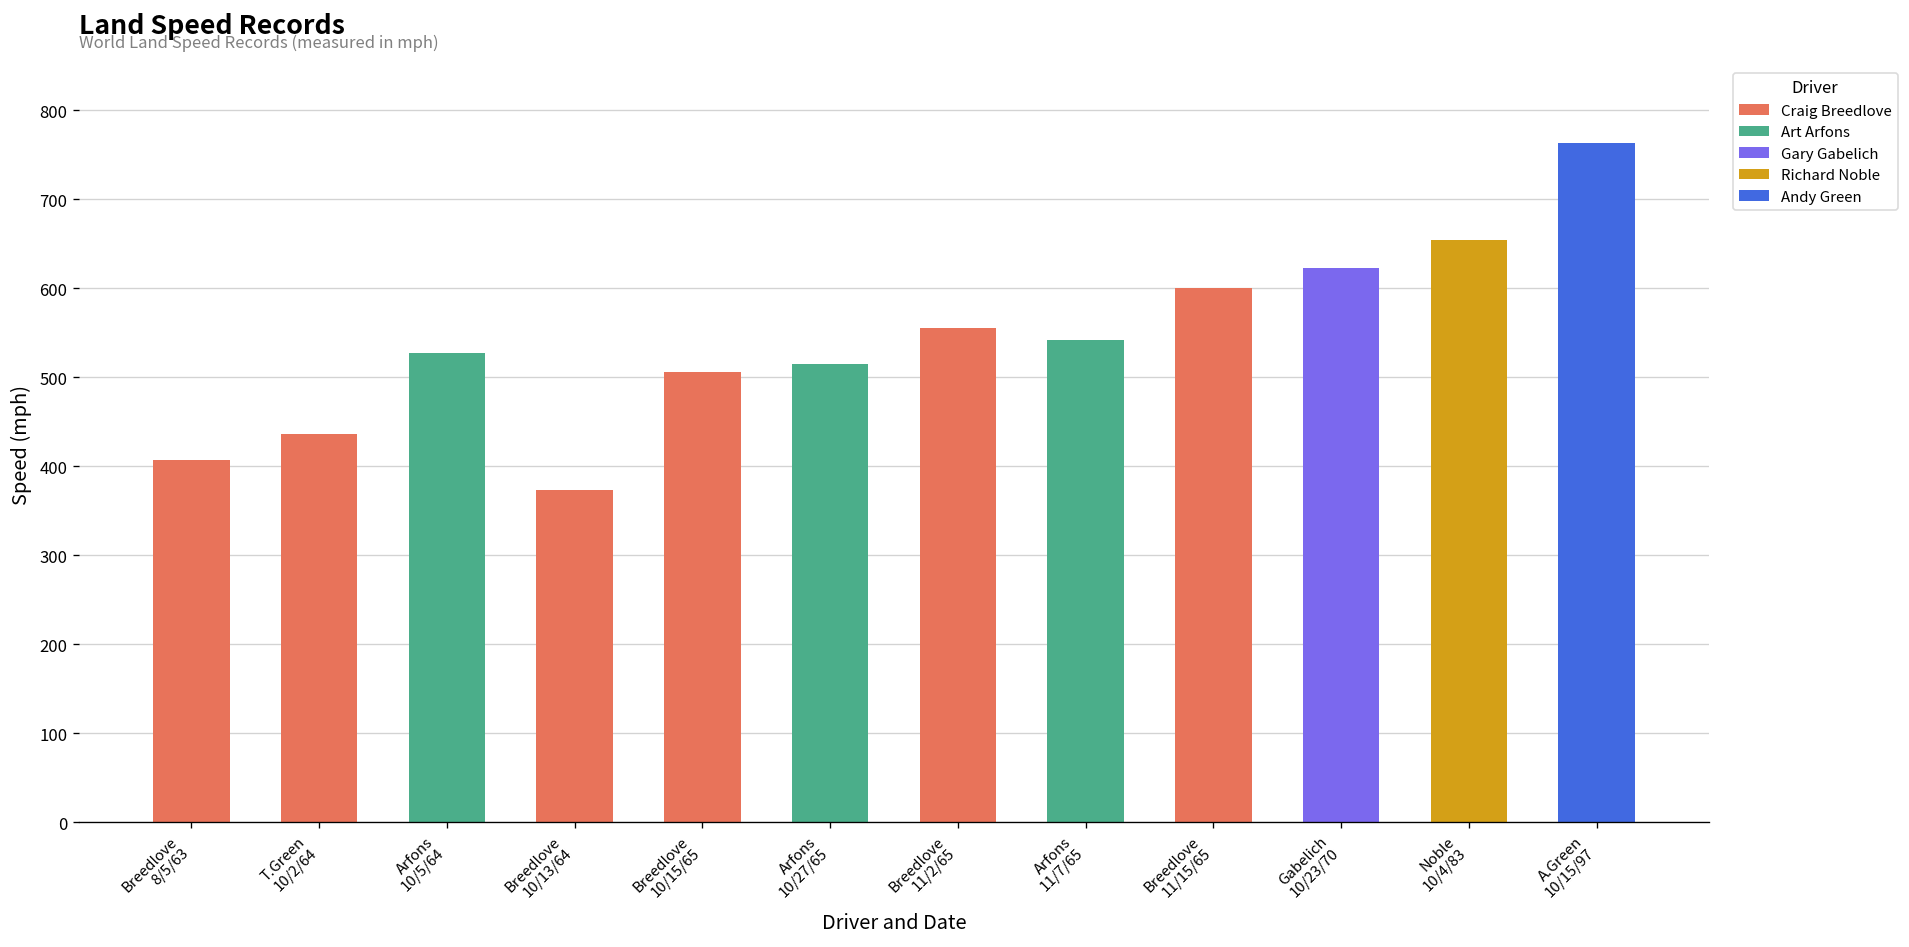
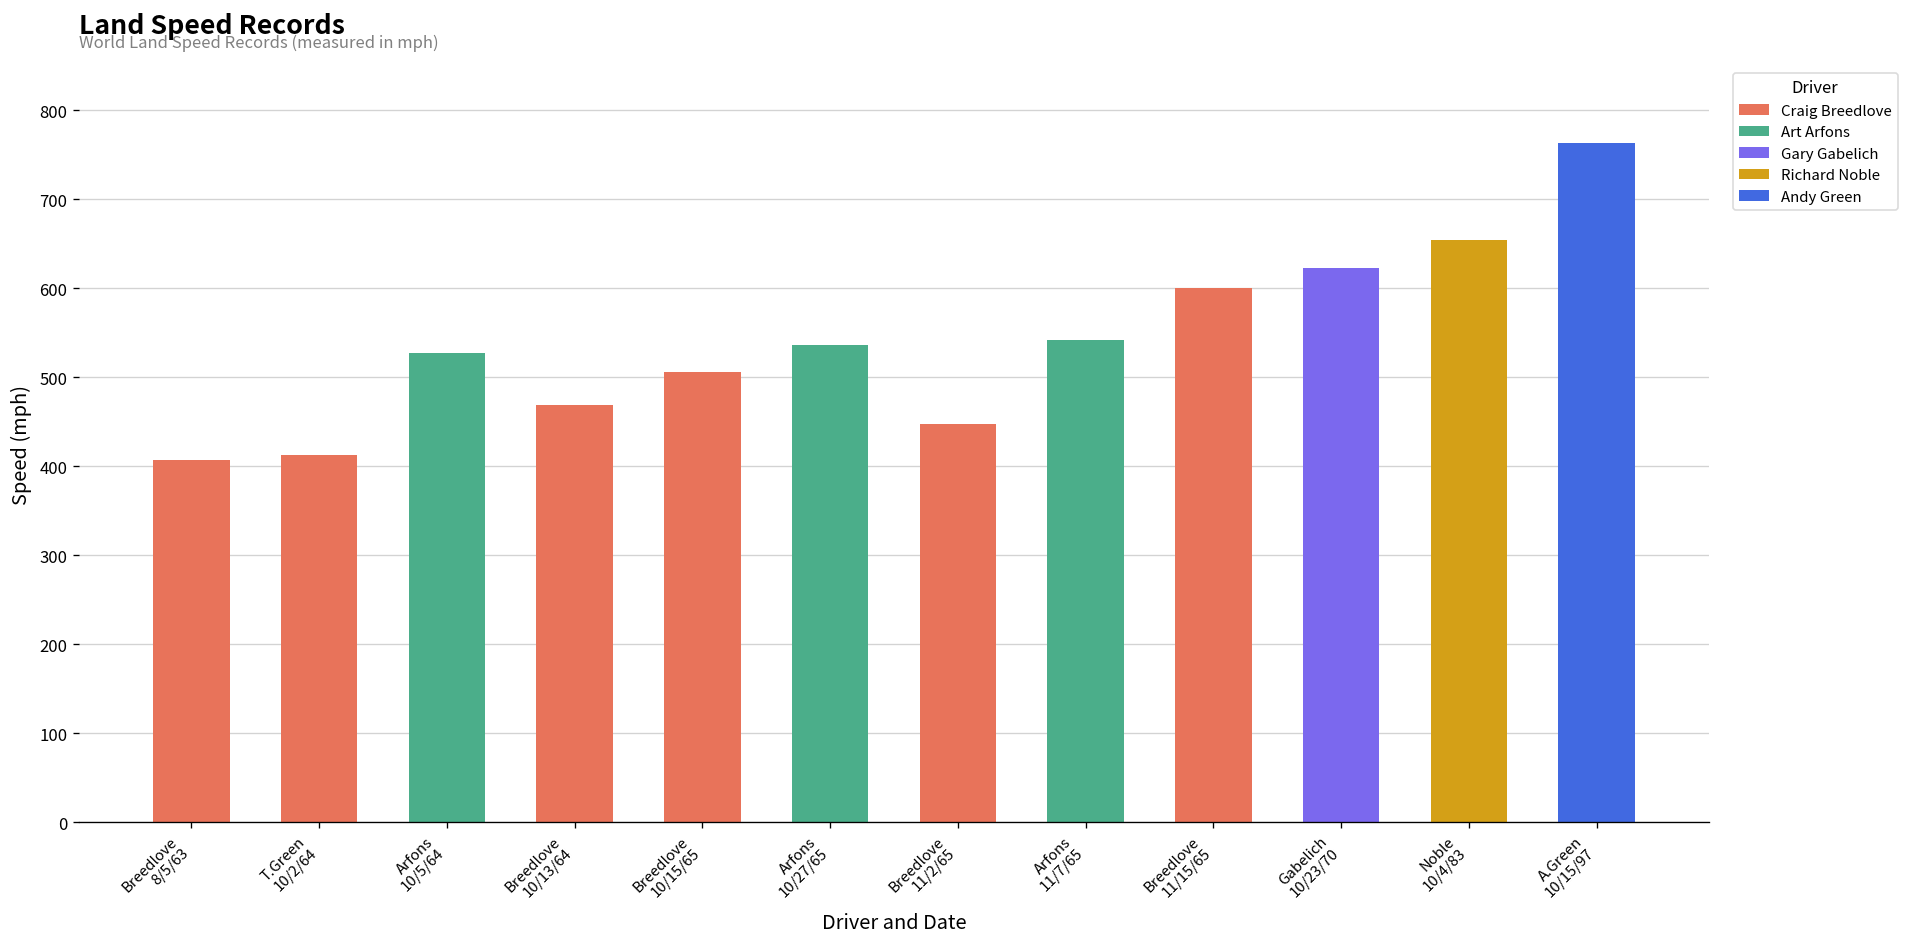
T.Green 10/2/64: 440 -> 410
Breedlove 10/13/64: 370 -> 470
Arfons 10/27/65: 510 -> 540
Breedlove 11/2/65: 560 -> 450
